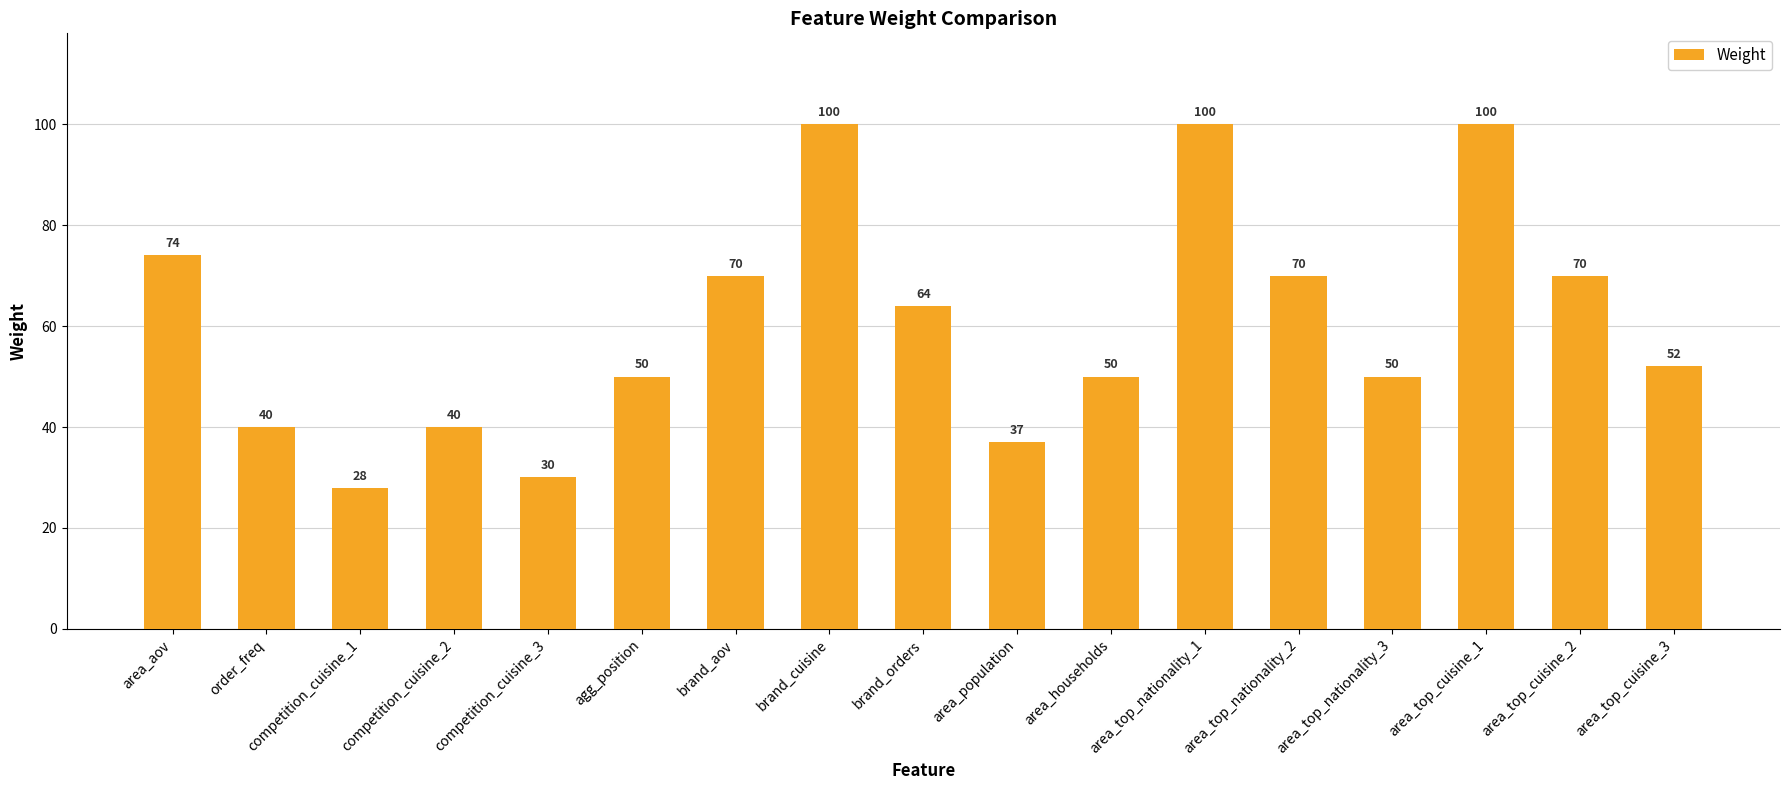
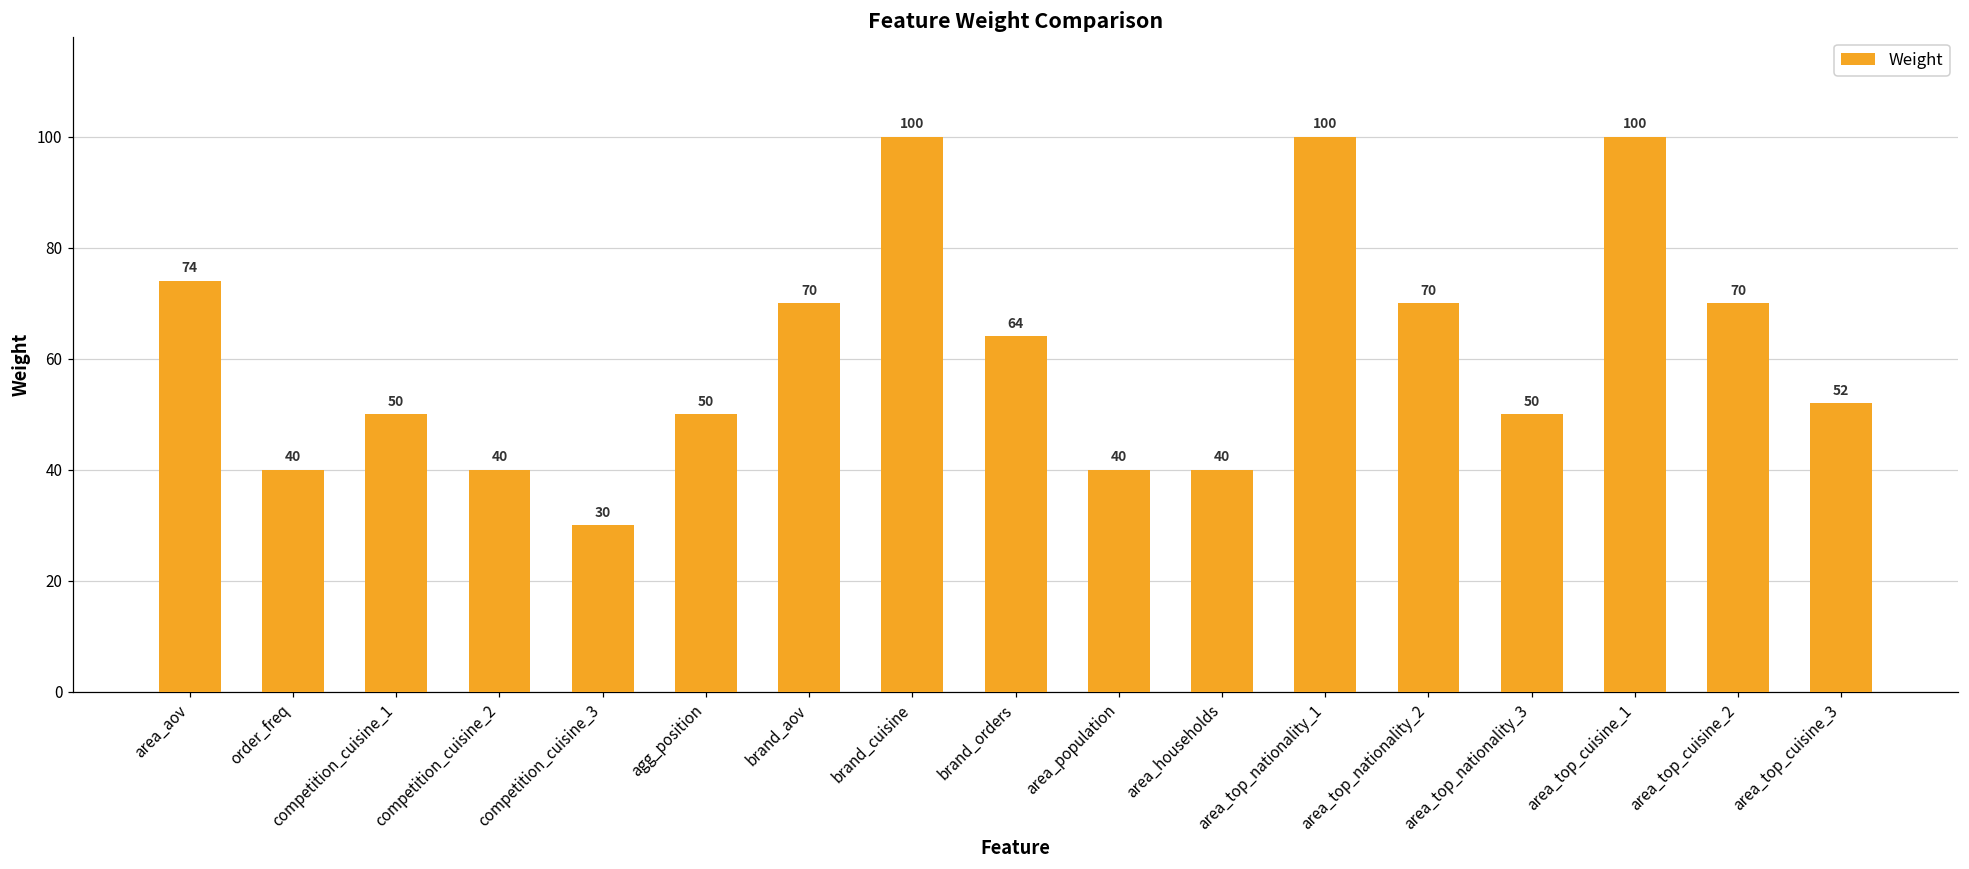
competition_cuisine_1: 28 -> 50
area_population: 37 -> 40
area_households: 50 -> 40
